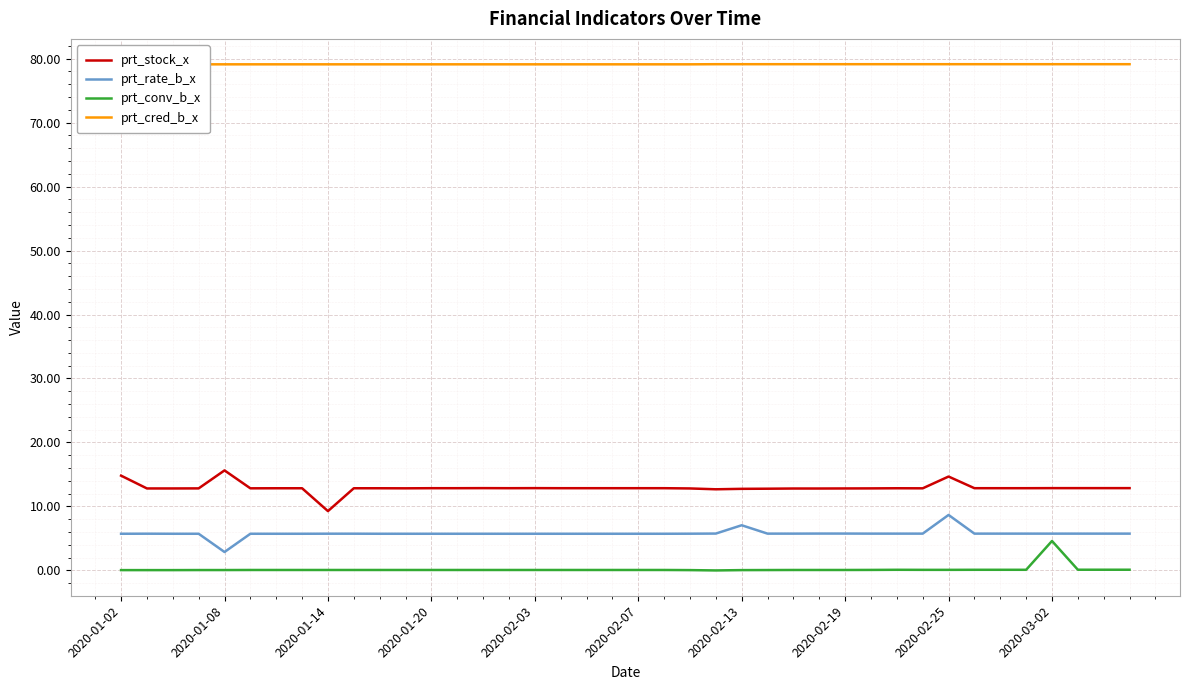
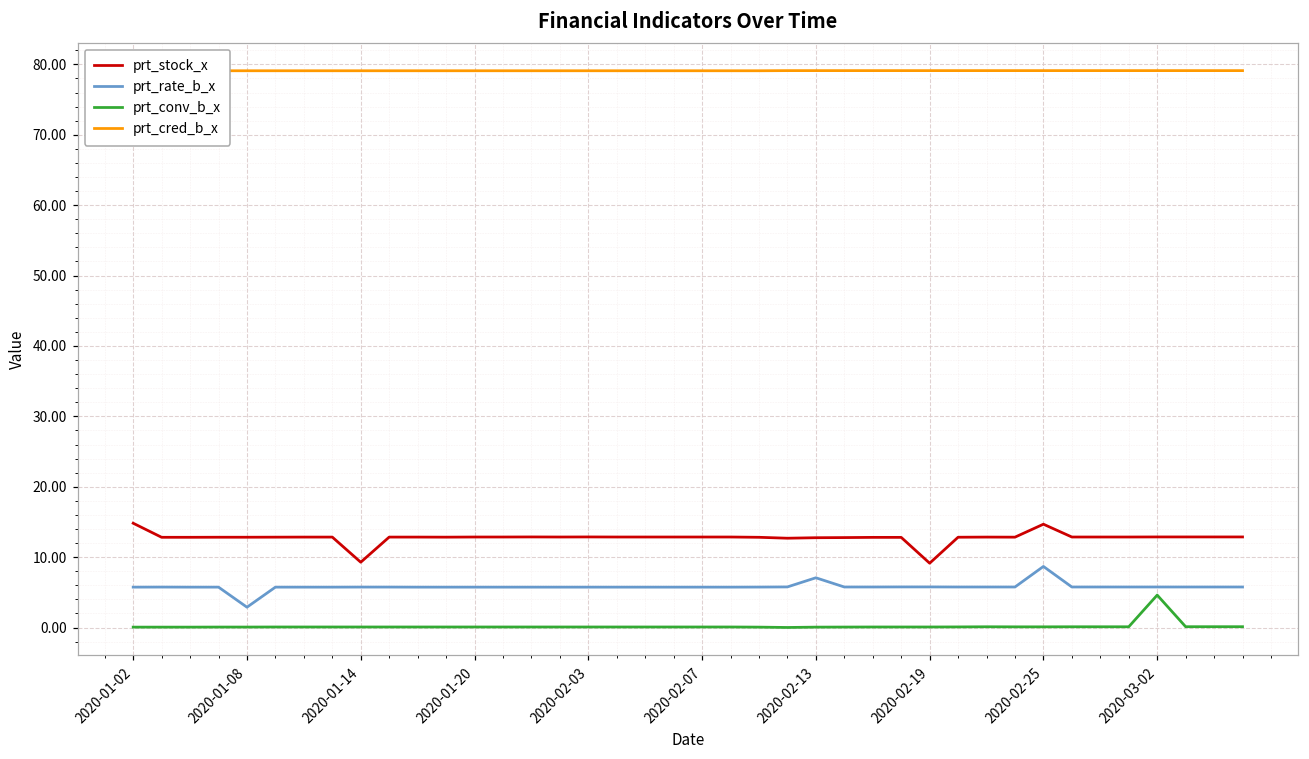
prt_stock_x, 2020-01-08: 16 -> 13
prt_stock_x, 2020-02-19: 13 -> 9
